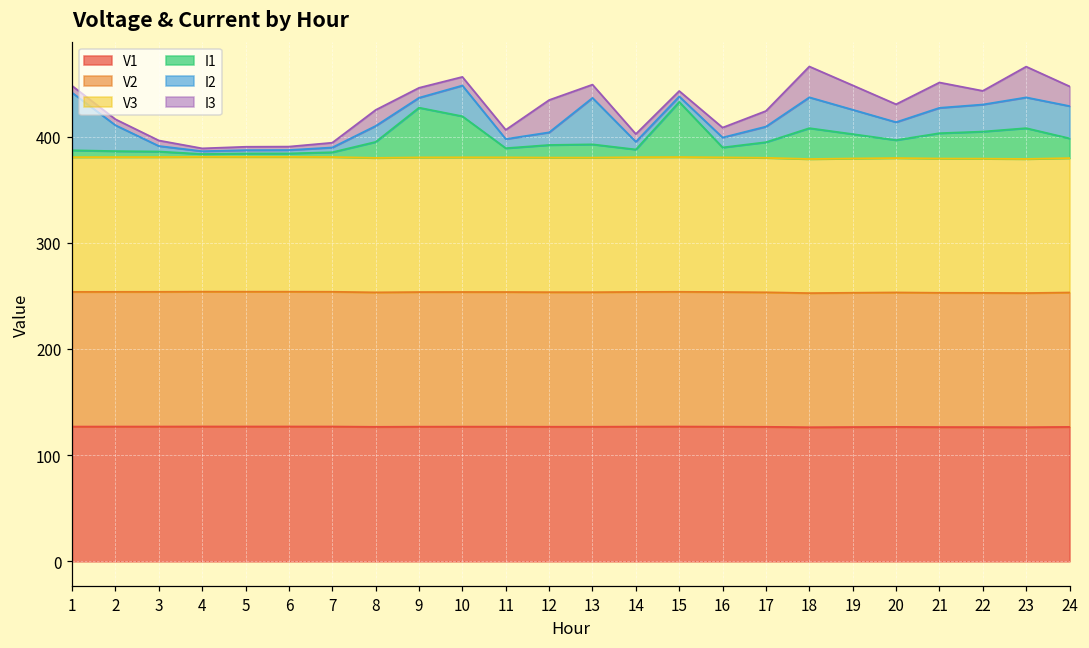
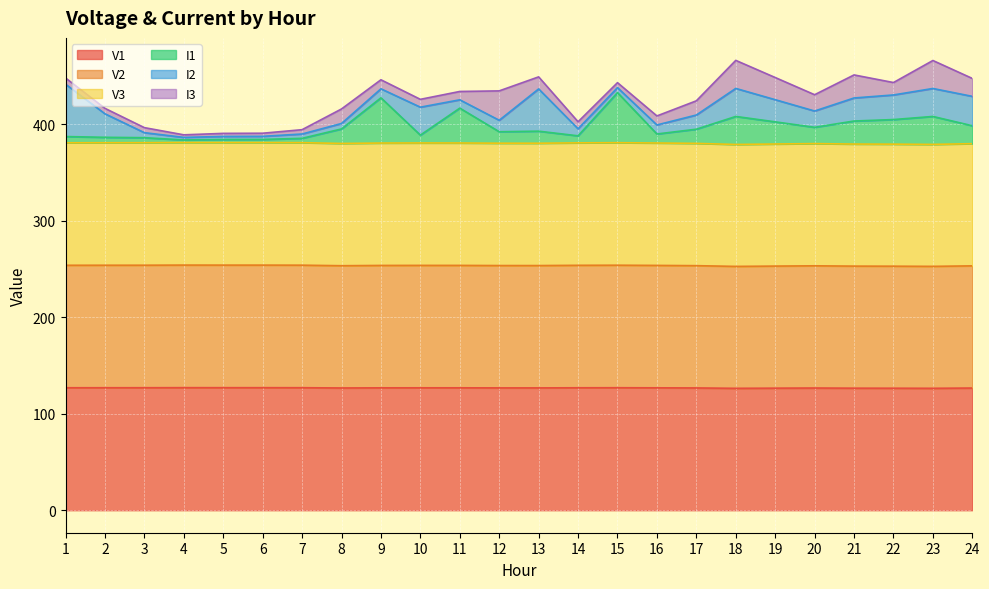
I2, 8: 20 -> 10
I1, 10: 40 -> 10
I1, 11: 10 -> 40
